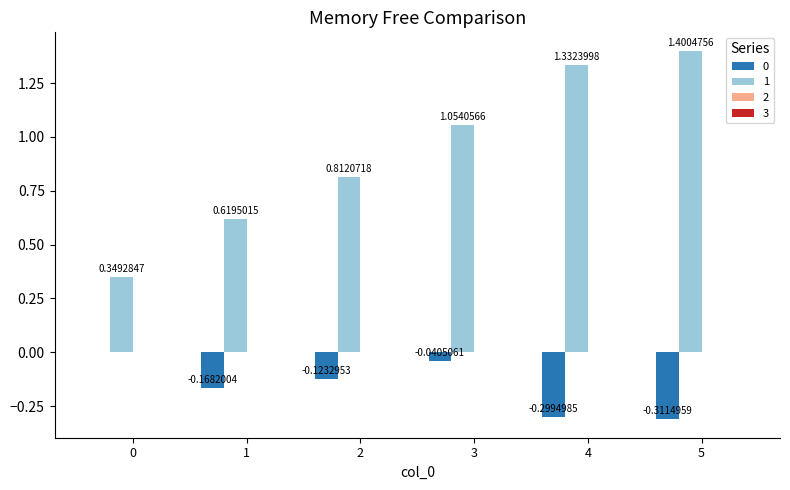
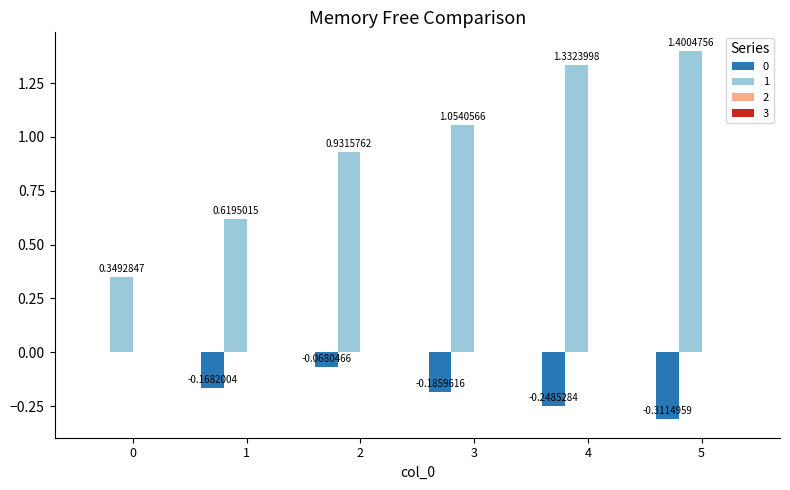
0, 2: -0.1232953 -> -0.0680466
1, 2: 0.8120718 -> 0.9315762
0, 3: -0.0405061 -> -0.1859616
0, 4: -0.2994985 -> -0.2485284
